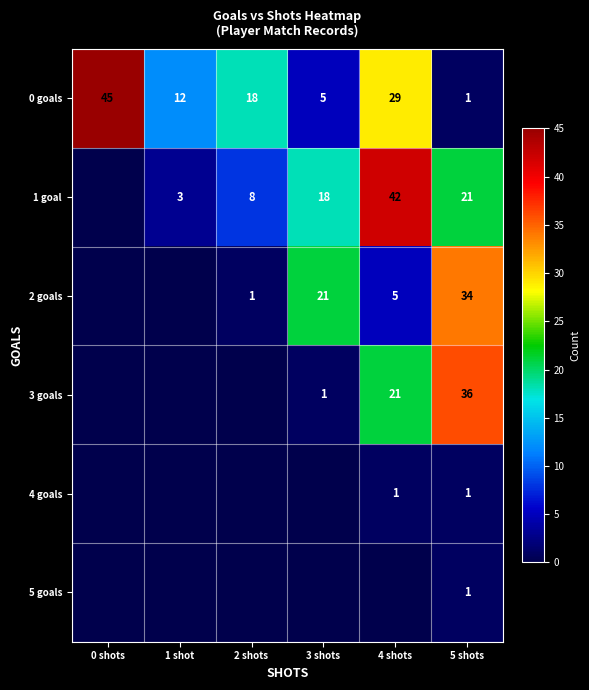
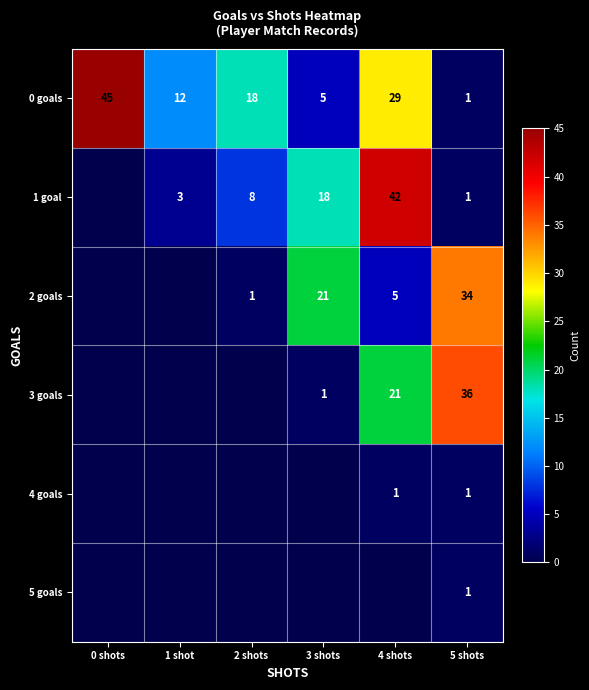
1 goal, 5 shots: 21 -> 1
